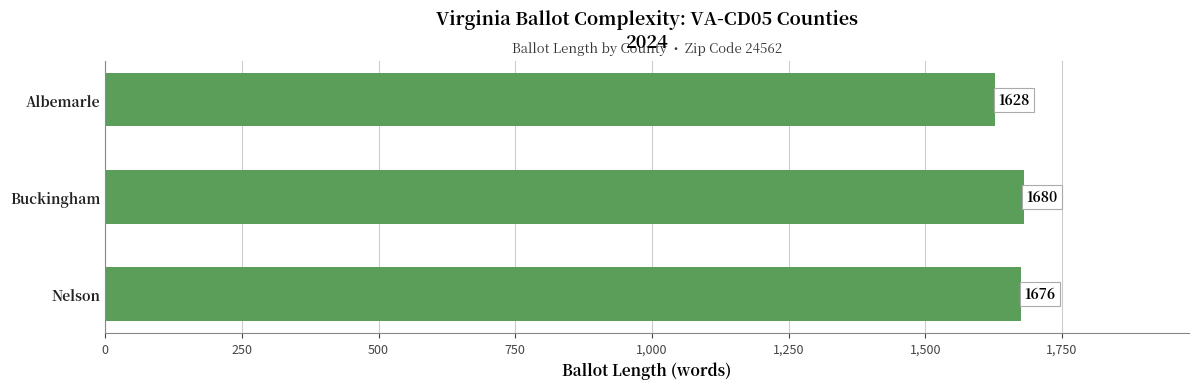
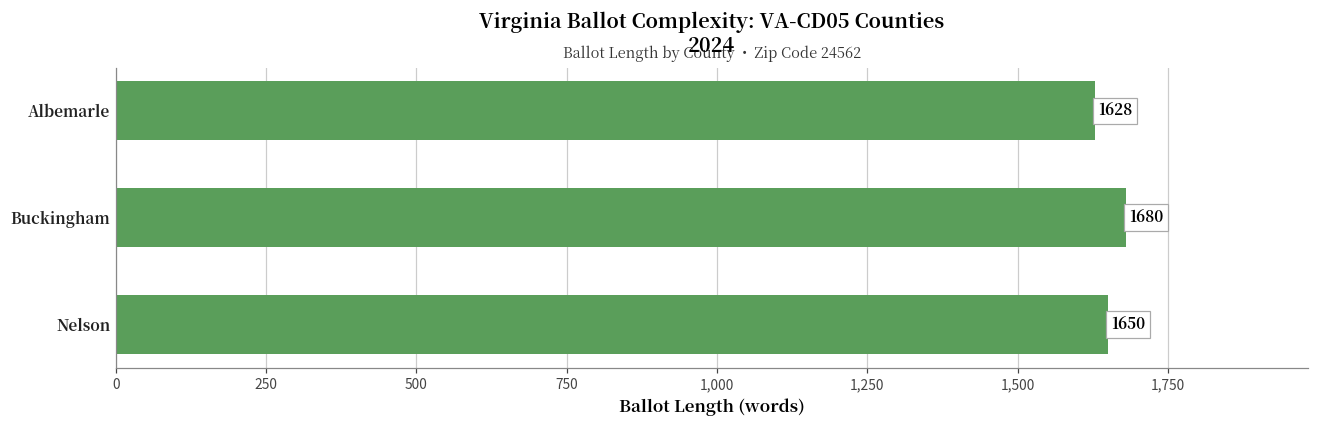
Nelson: 1676 -> 1650
